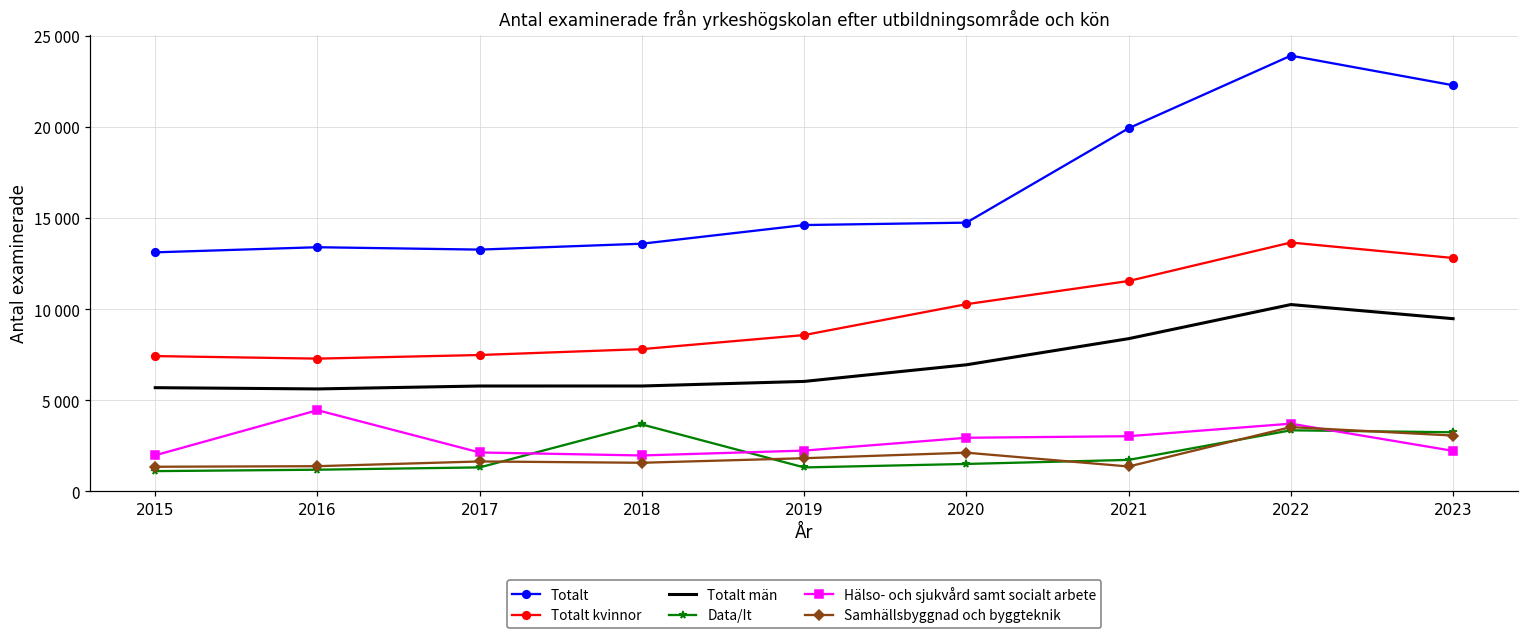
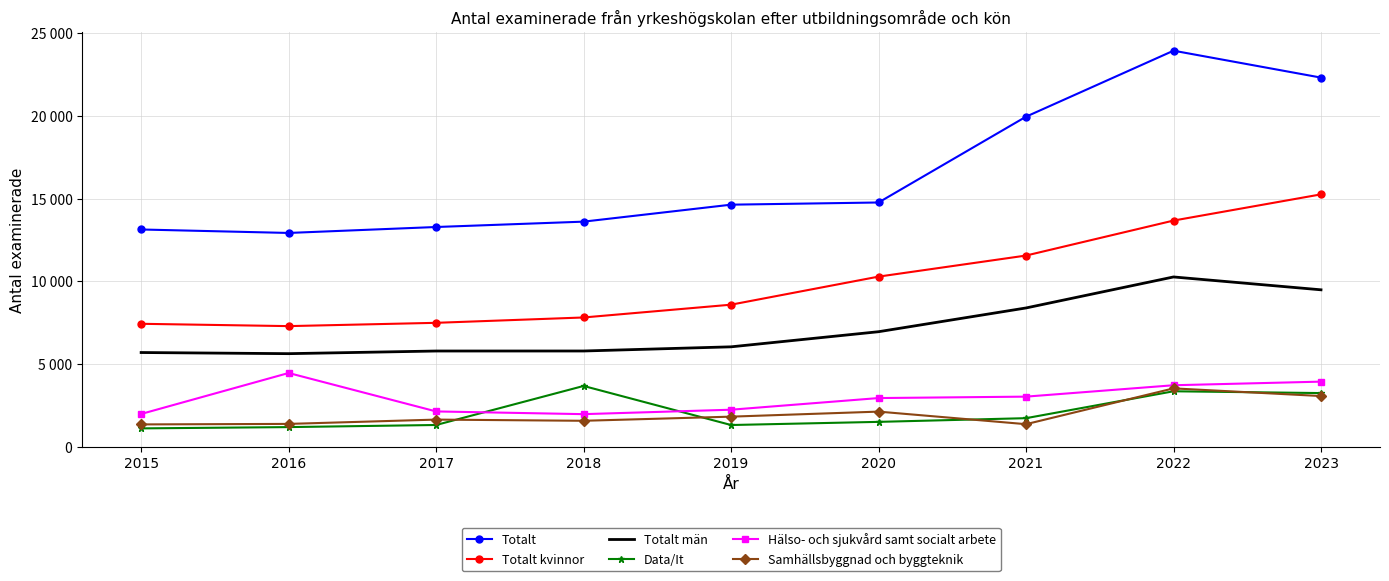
Totalt, 2016: 13400 -> 12900
Totalt kvinnor, 2023: 12800 -> 15300
Hälso- och sjukvård samt socialt arbete, 2023: 2200 -> 3900
